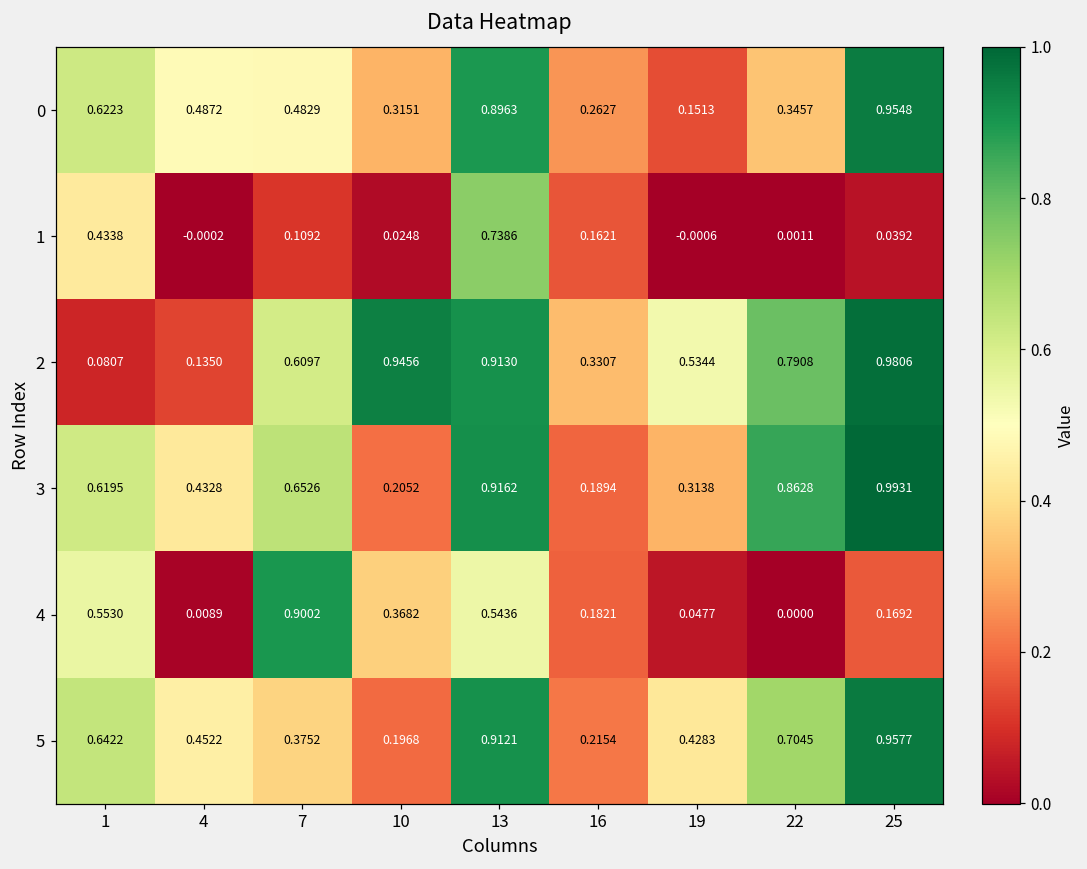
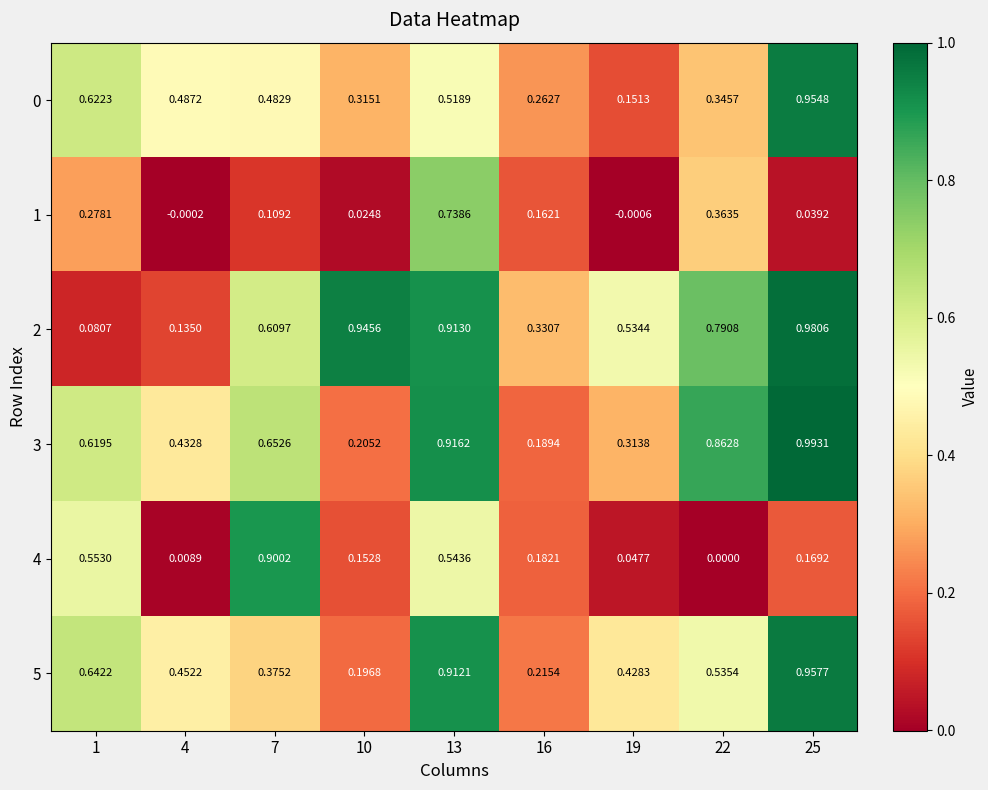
0, 13: 0.8963 -> 0.5189
1, 1: 0.4338 -> 0.2781
1, 22: 0.0011 -> 0.3635
4, 10: 0.3682 -> 0.1528
5, 22: 0.7045 -> 0.5354
